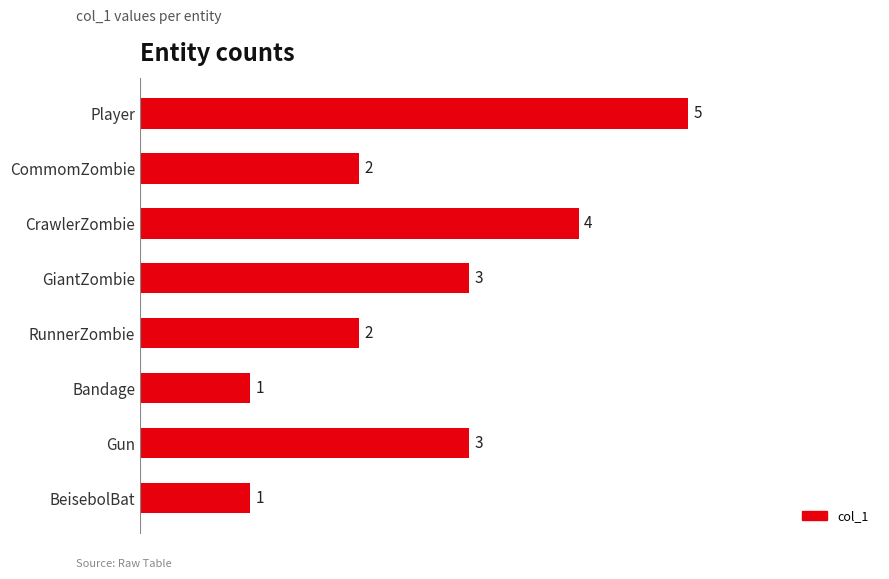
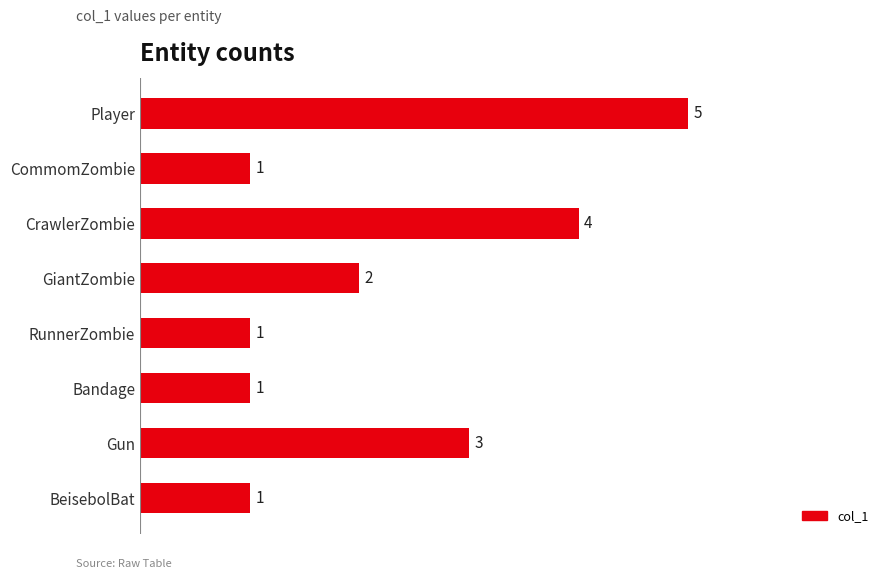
CommomZombie: 2 -> 1
GiantZombie: 3 -> 2
RunnerZombie: 2 -> 1
